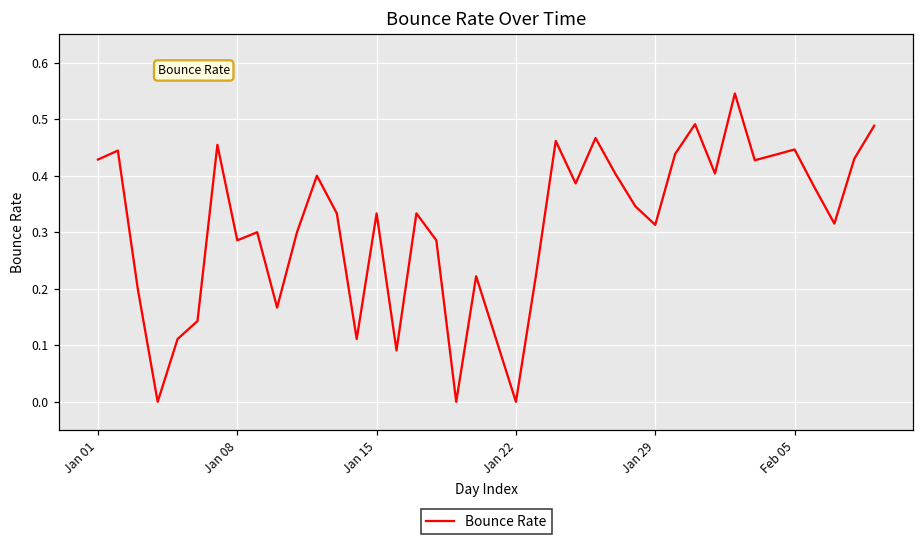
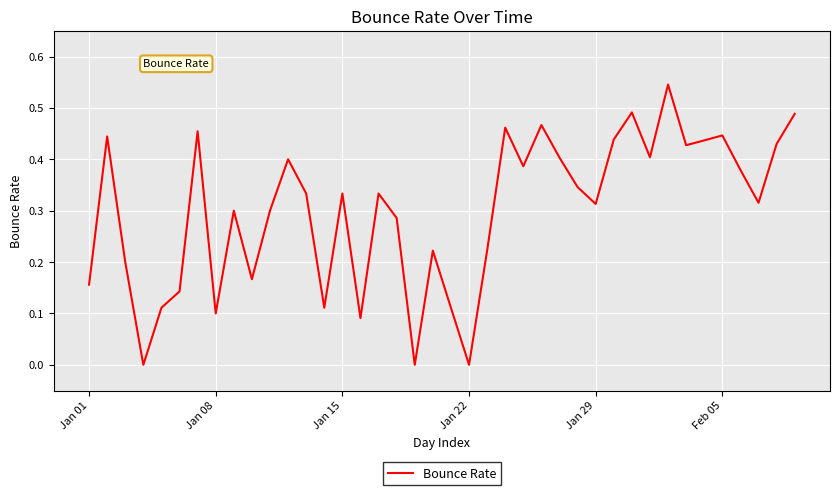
Jan 01: 0.43 -> 0.16
Jan 08: 0.29 -> 0.10
